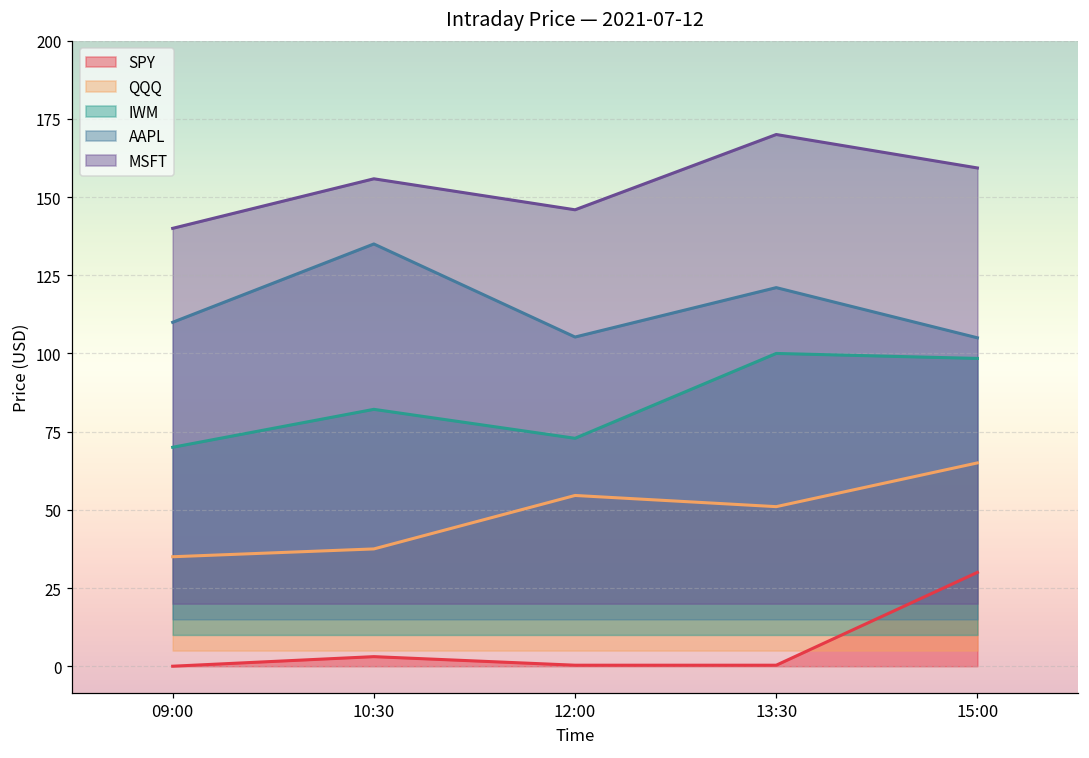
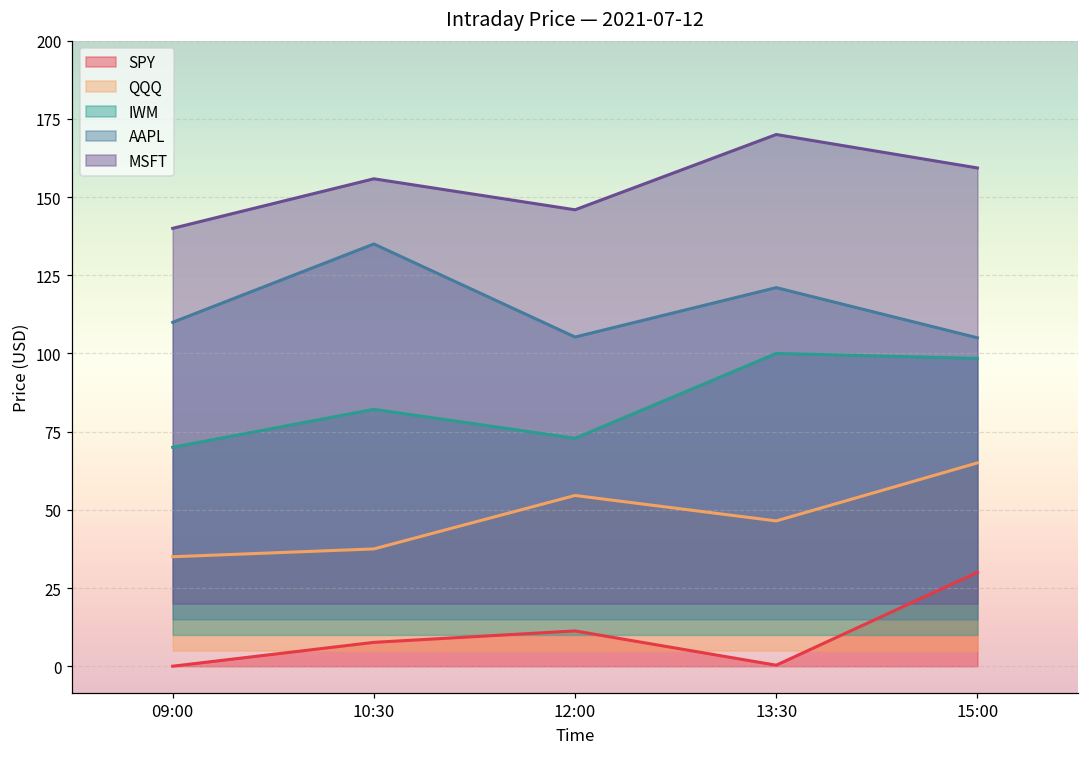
SPY, 10:30: 3 -> 8
SPY, 12:00: 0 -> 11
QQQ, 13:30: 51 -> 46
